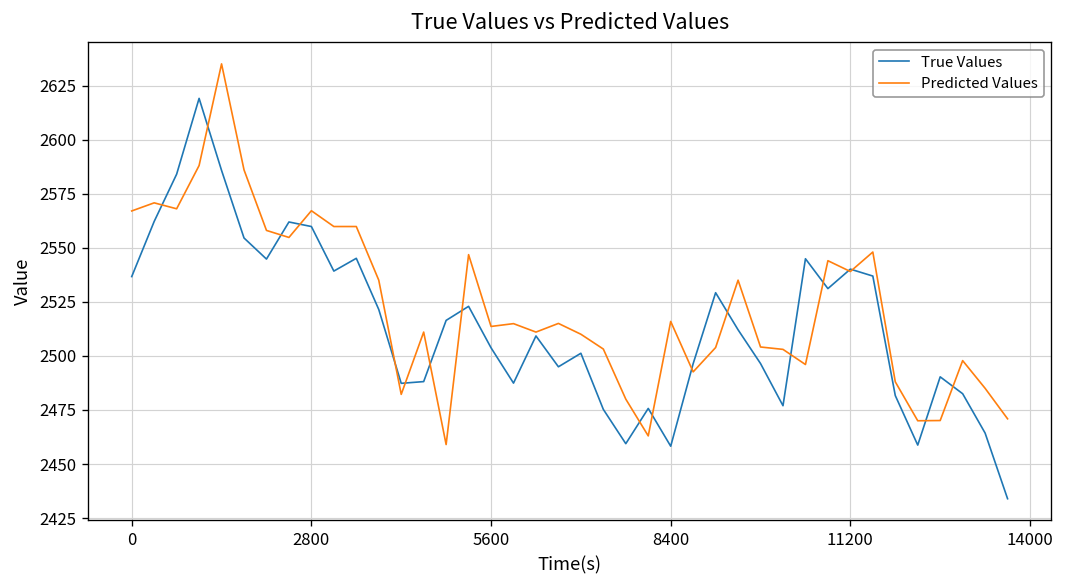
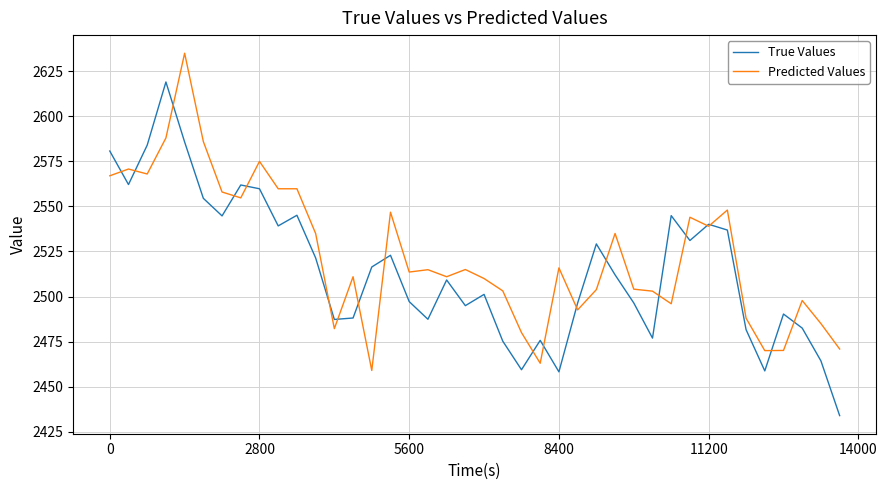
True Values, 0: 2537 -> 2581
Predicted Values, 2800: 2567 -> 2575
True Values, 5600: 2504 -> 2497
